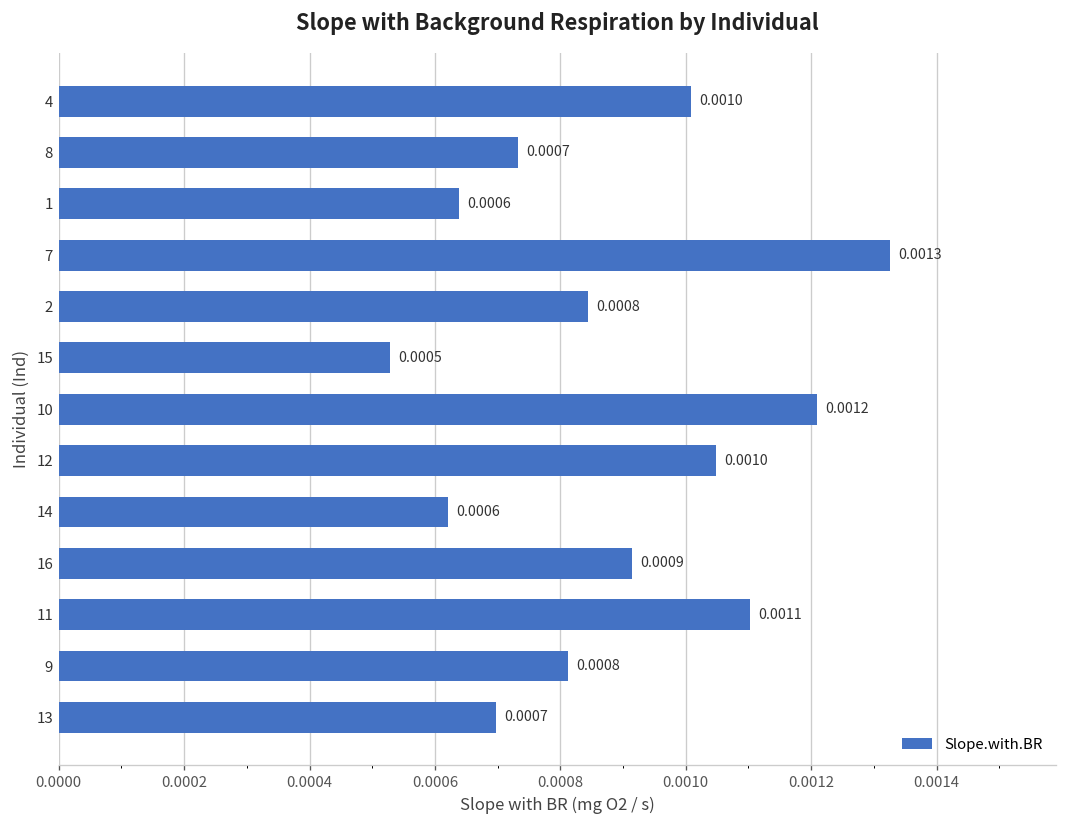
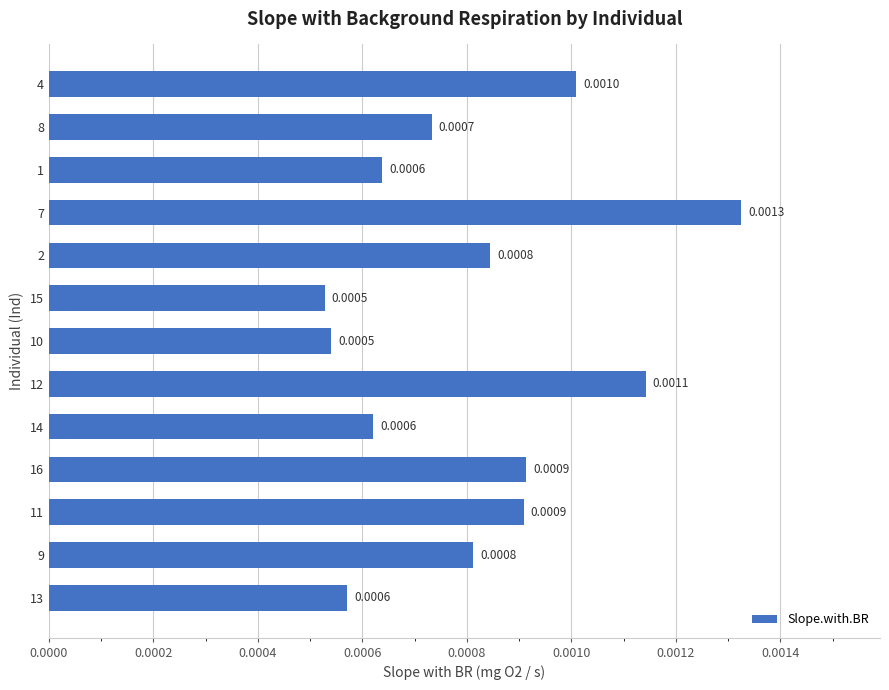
10: 0.0012 -> 0.0005
12: 0.0010 -> 0.0011
11: 0.0011 -> 0.0009
13: 0.0007 -> 0.0006
